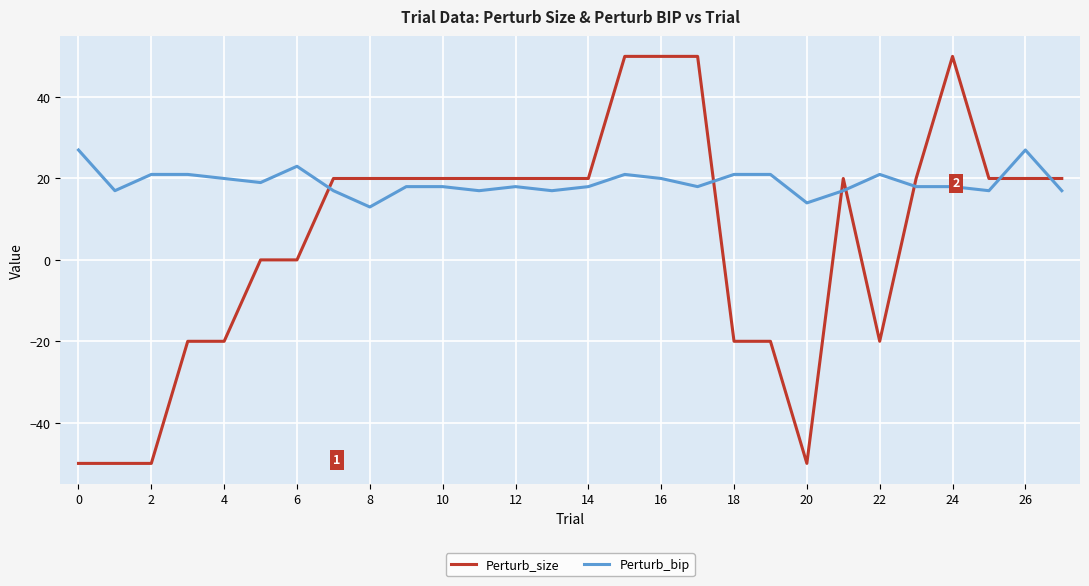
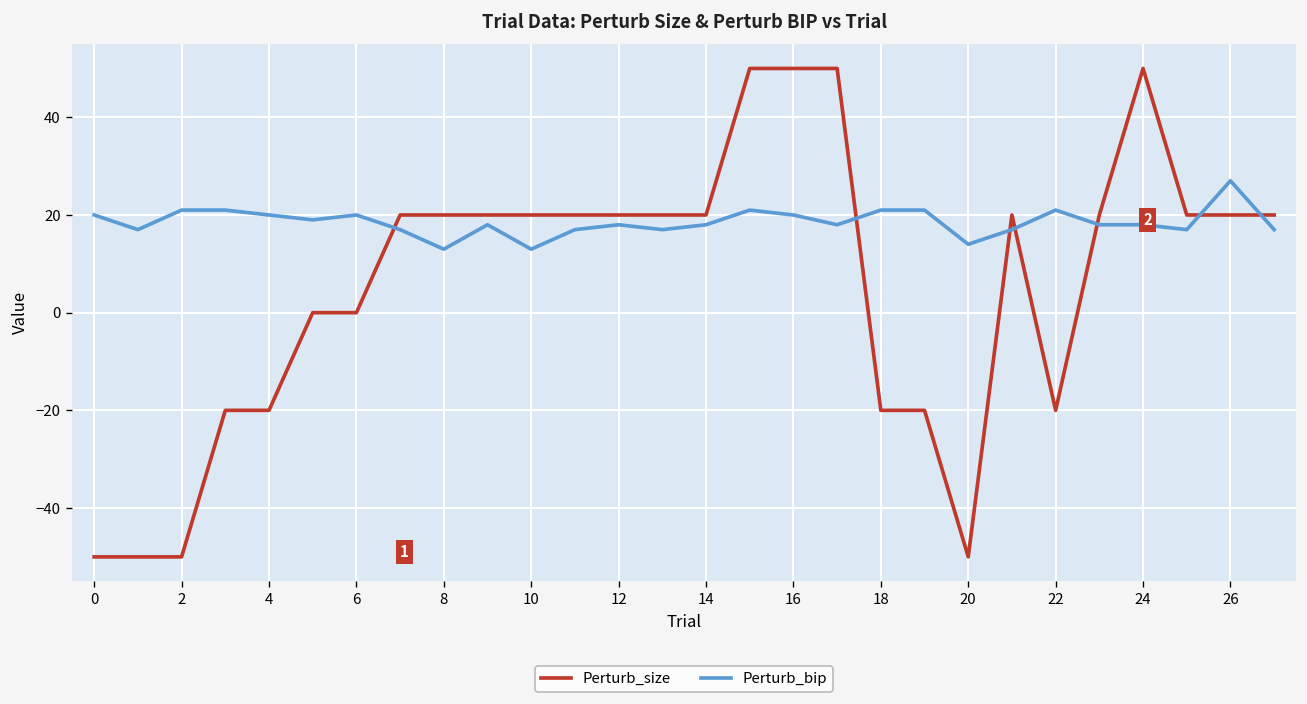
Perturb_bip, 0: 27 -> 20
Perturb_bip, 6: 23 -> 20
Perturb_bip, 10: 18 -> 13
